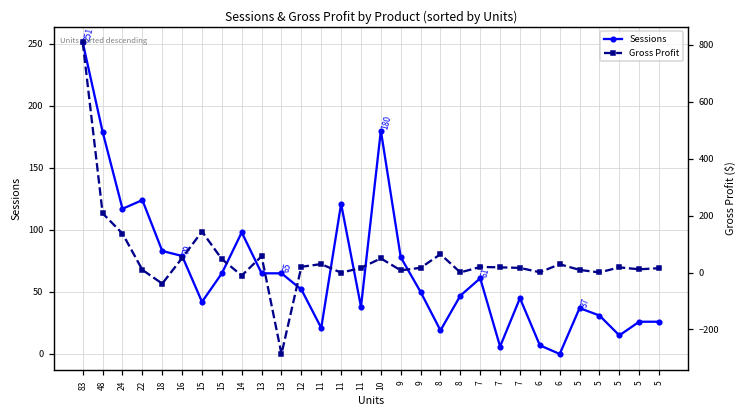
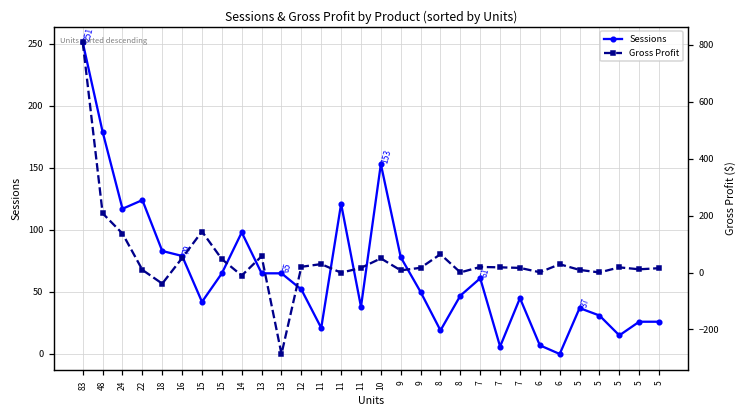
Sessions, 10: 180 -> 153
